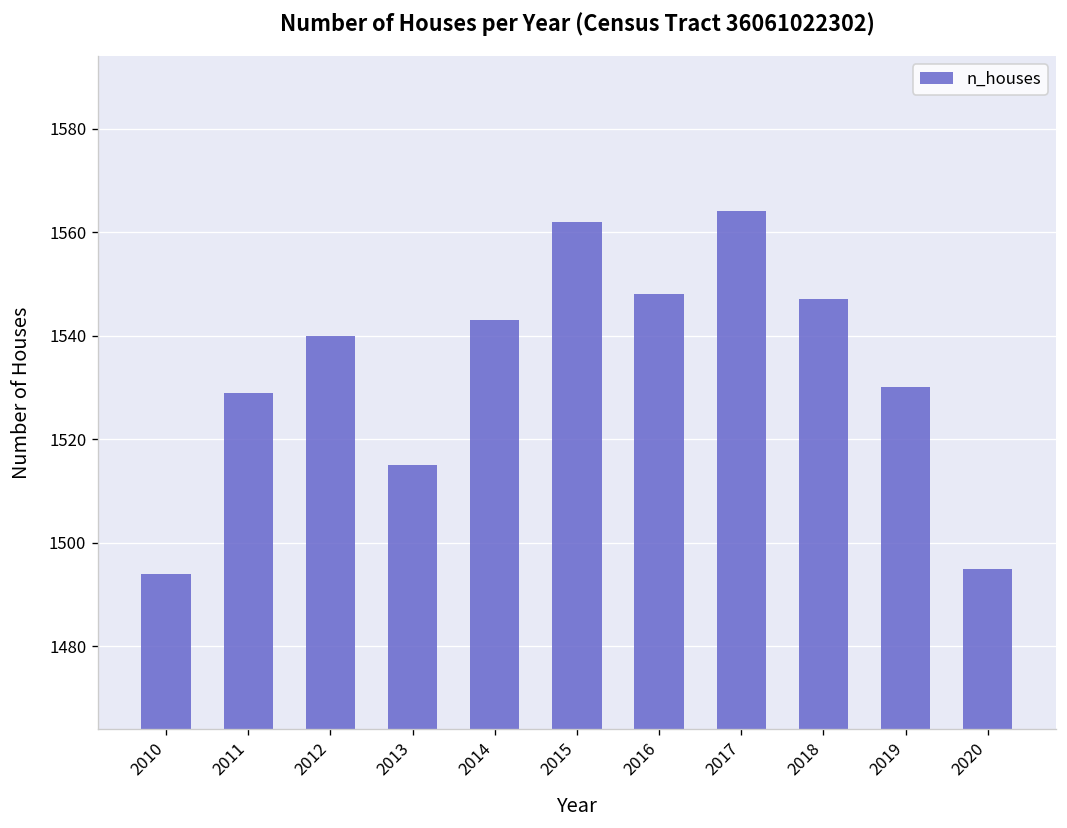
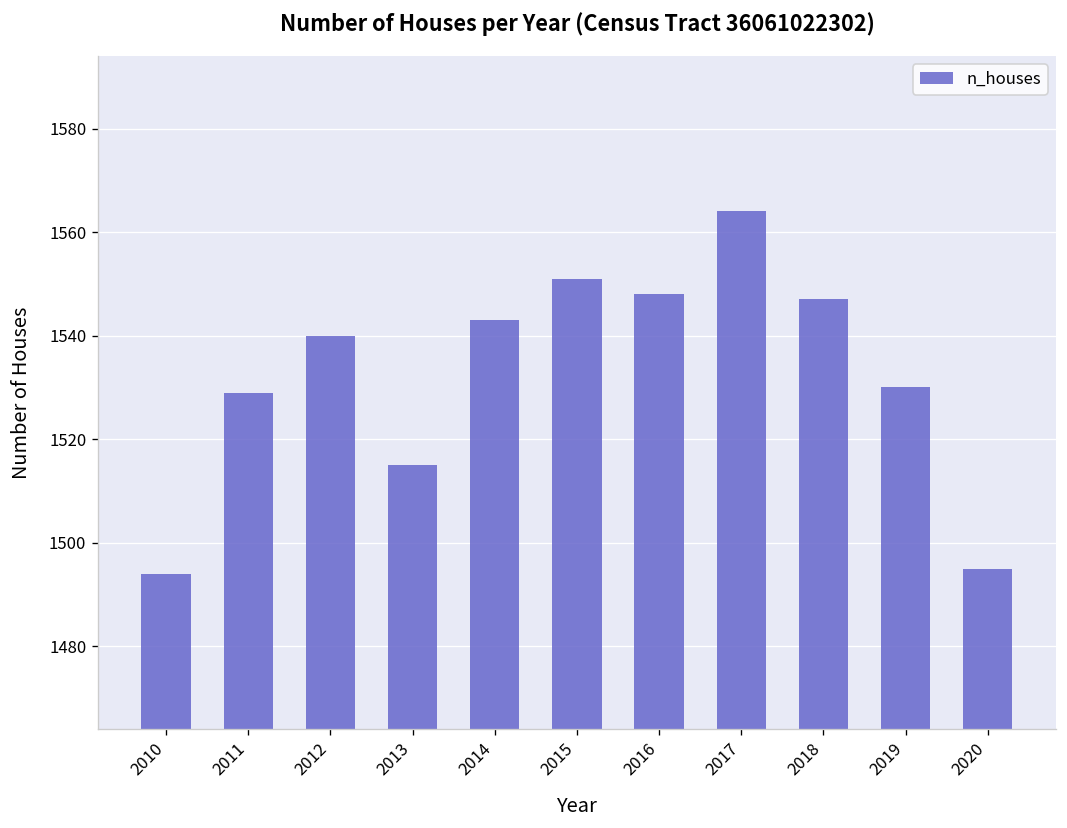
2015: 1562 -> 1551
